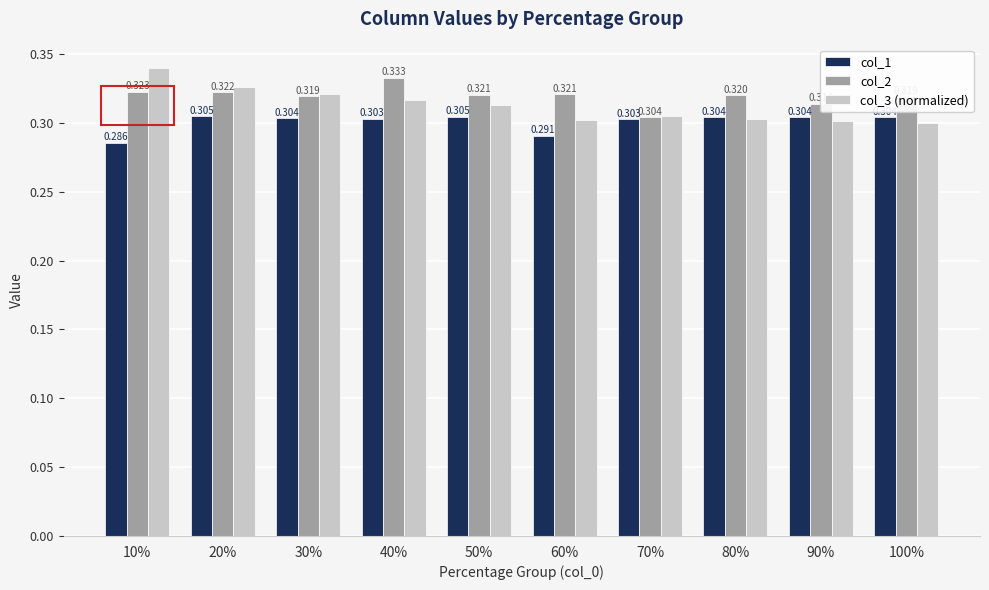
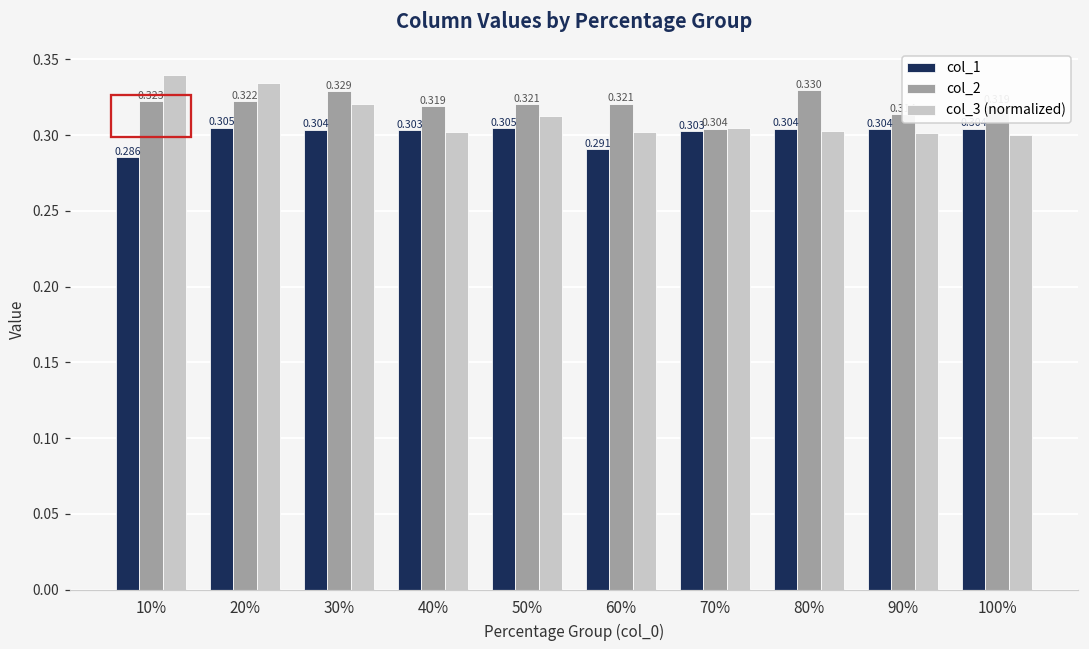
col_3 (normalized), 20%: 0.326 -> 0.335
col_2, 30%: 0.319 -> 0.329
col_2, 40%: 0.333 -> 0.319
col_3 (normalized), 40%: 0.317 -> 0.302
col_2, 80%: 0.320 -> 0.330
